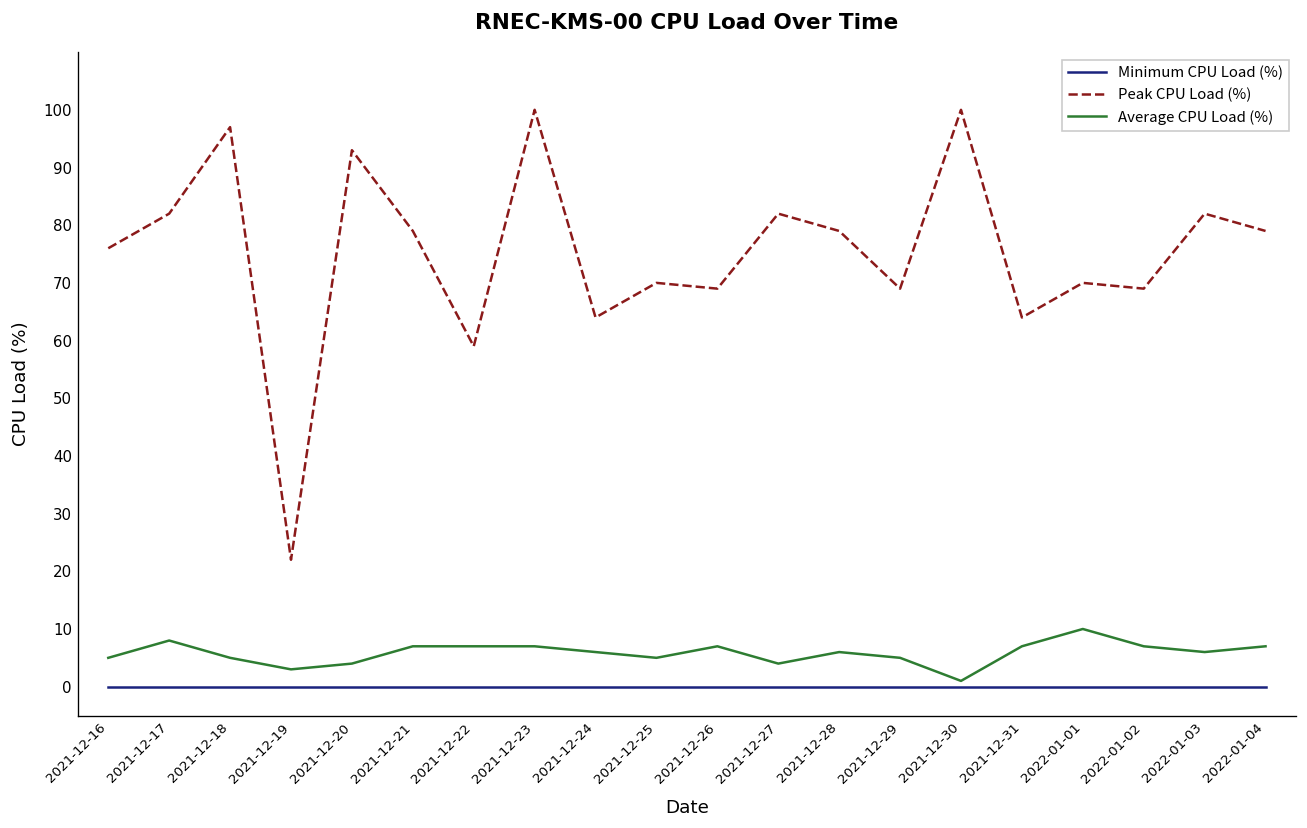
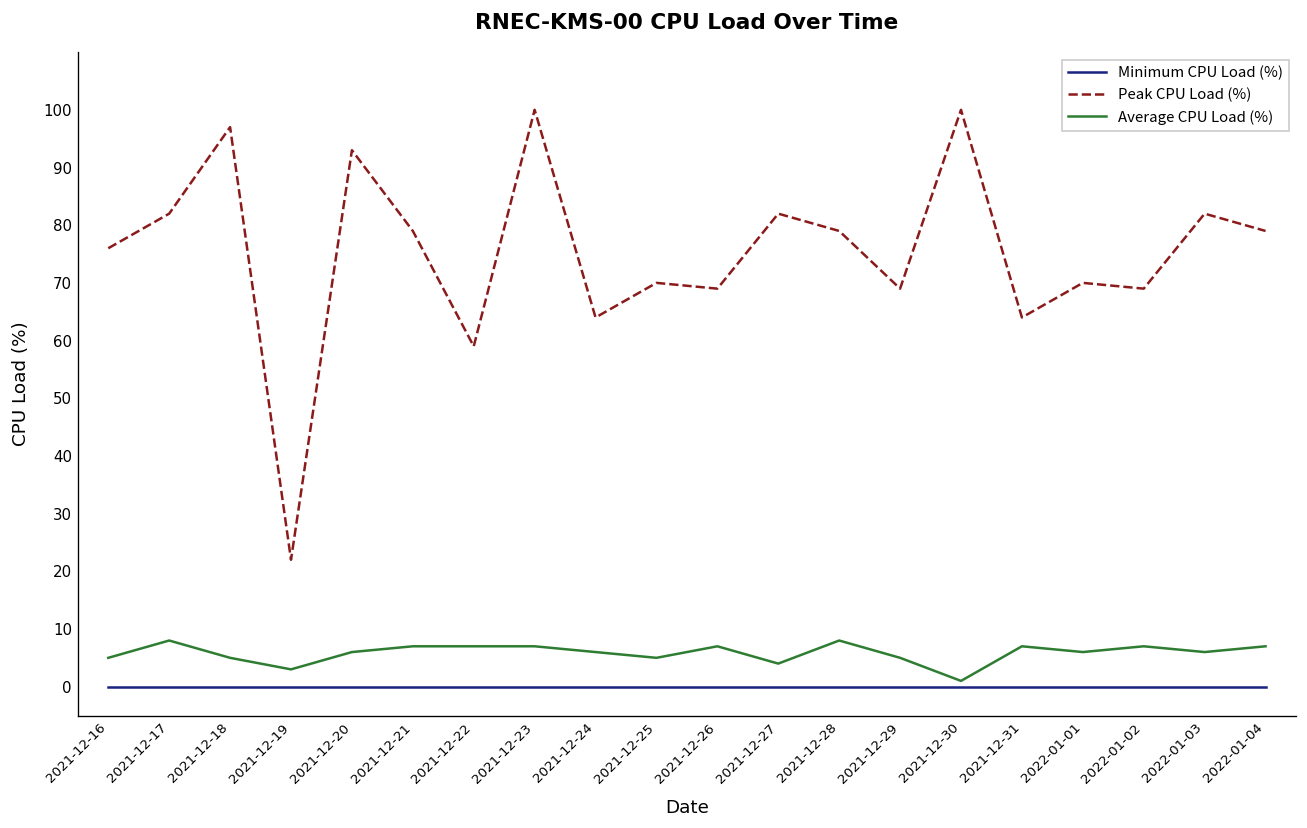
Average CPU Load (%), 2021-12-20: 4 -> 6
Average CPU Load (%), 2021-12-28: 6 -> 8
Average CPU Load (%), 2022-01-01: 10 -> 6
